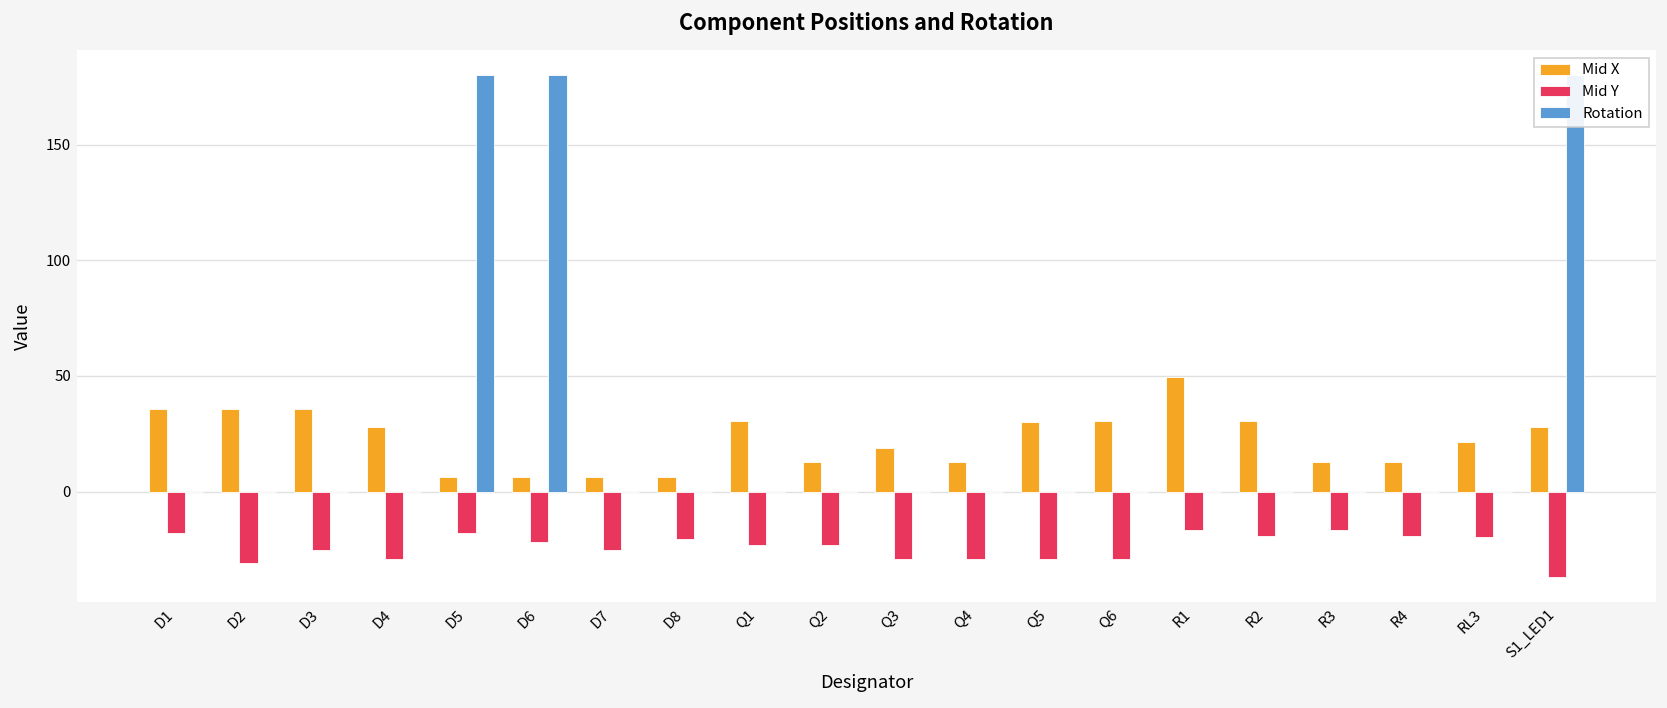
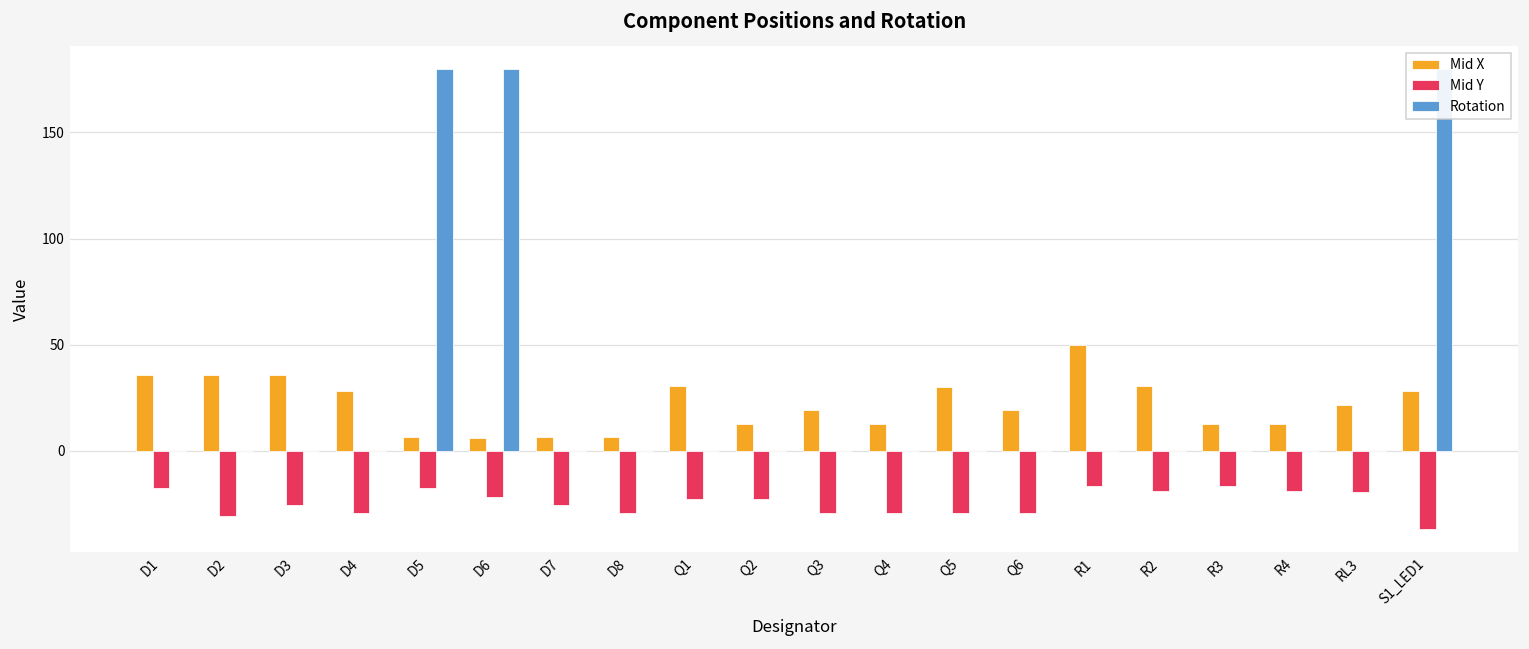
Mid Y, D8: -20 -> -29
Mid X, Q6: 30 -> 19
